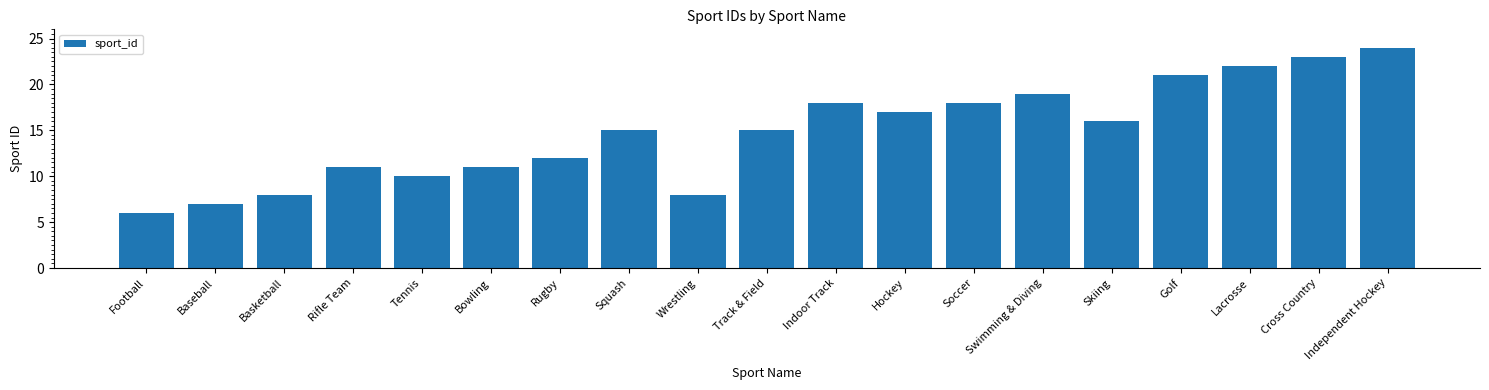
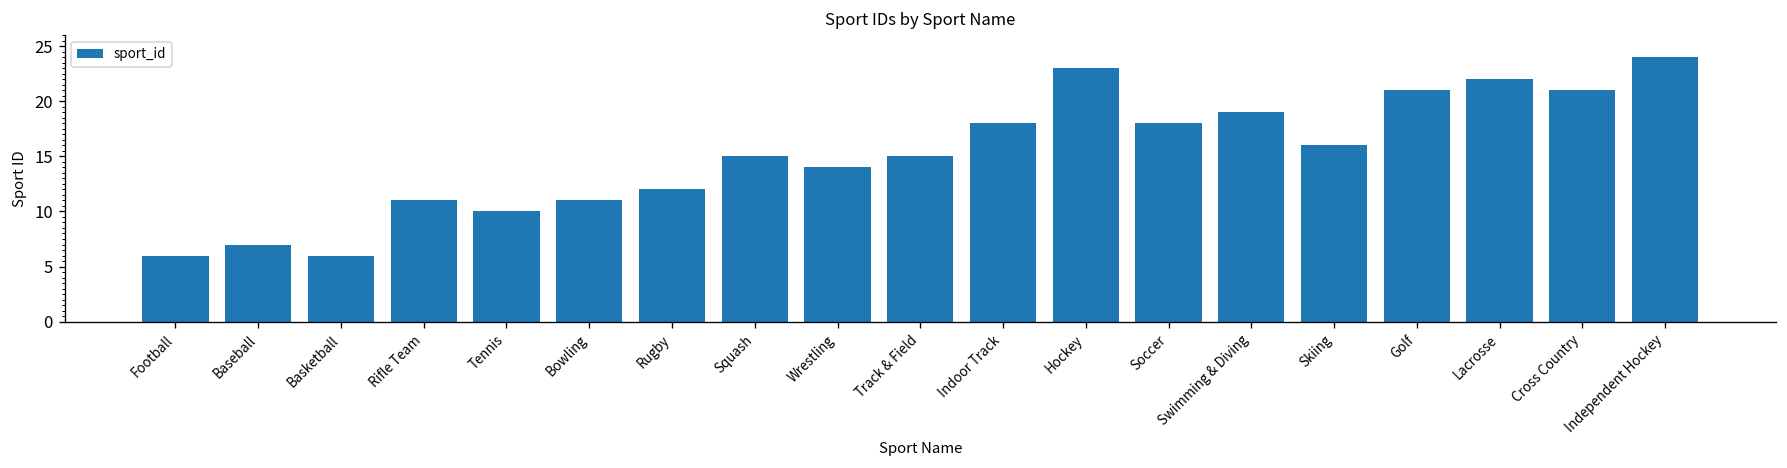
Basketball: 8 -> 6
Wrestling: 8 -> 14
Hockey: 17 -> 23
Cross Country: 23 -> 21
